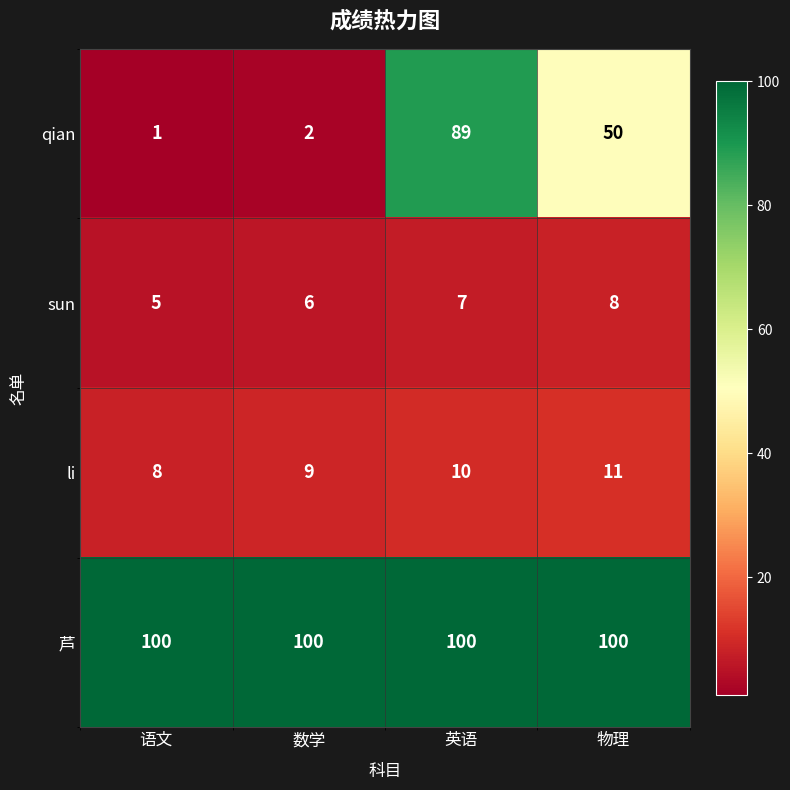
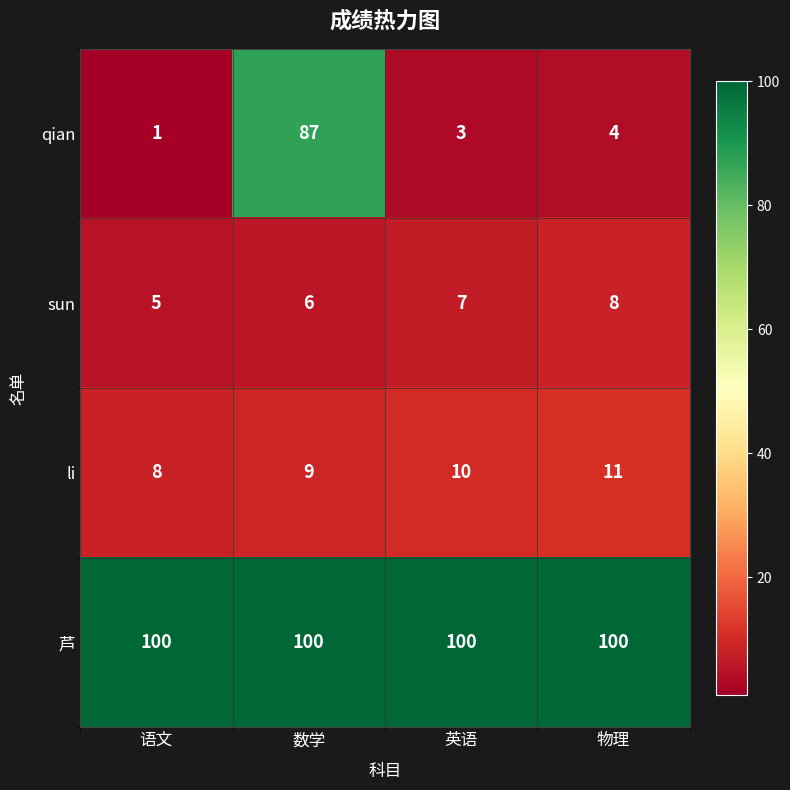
qian, 数学: 2 -> 87
qian, 英语: 89 -> 3
qian, 物理: 50 -> 4
